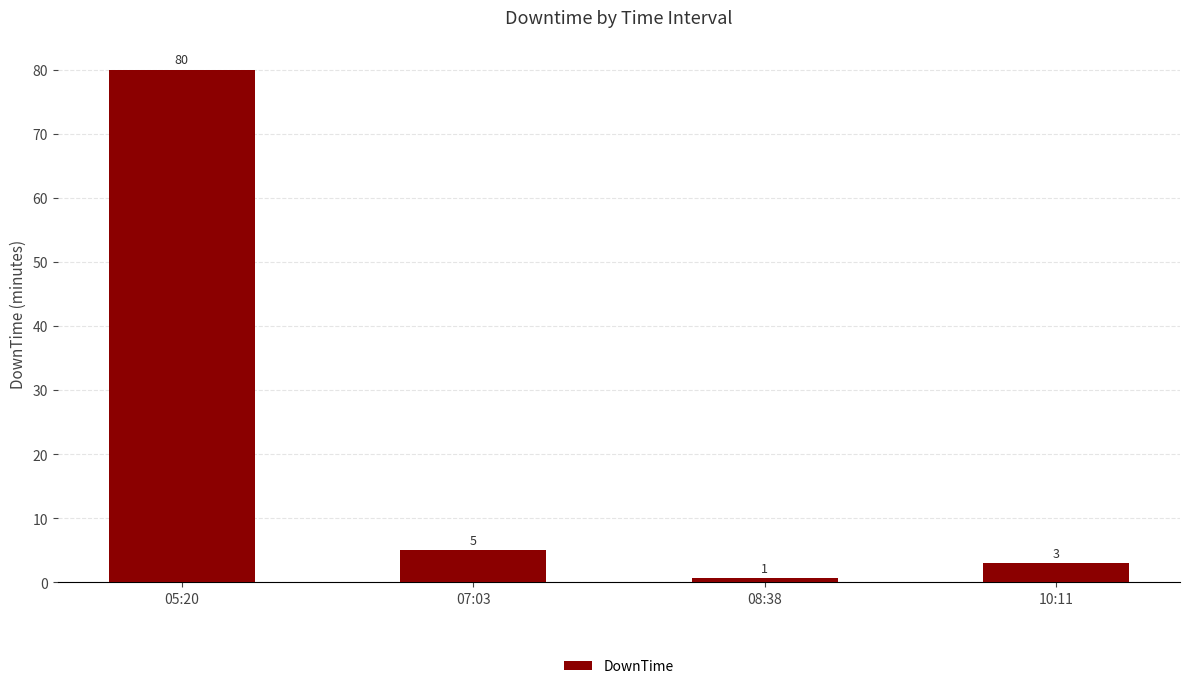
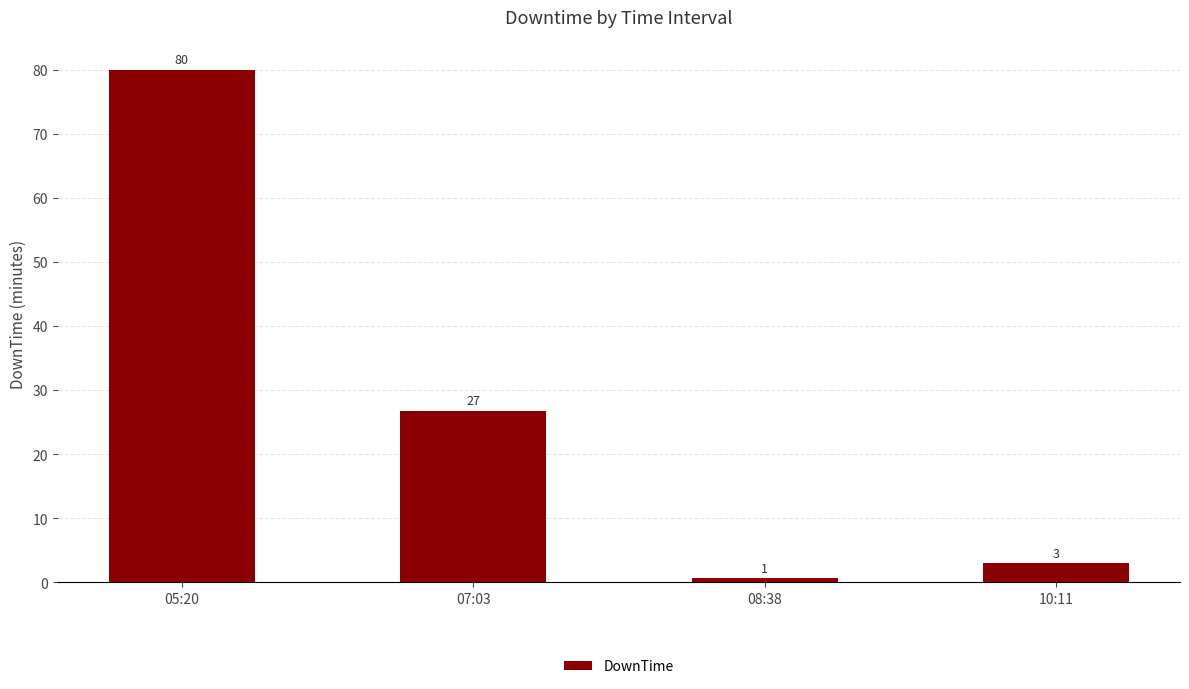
07:03: 5 -> 27
